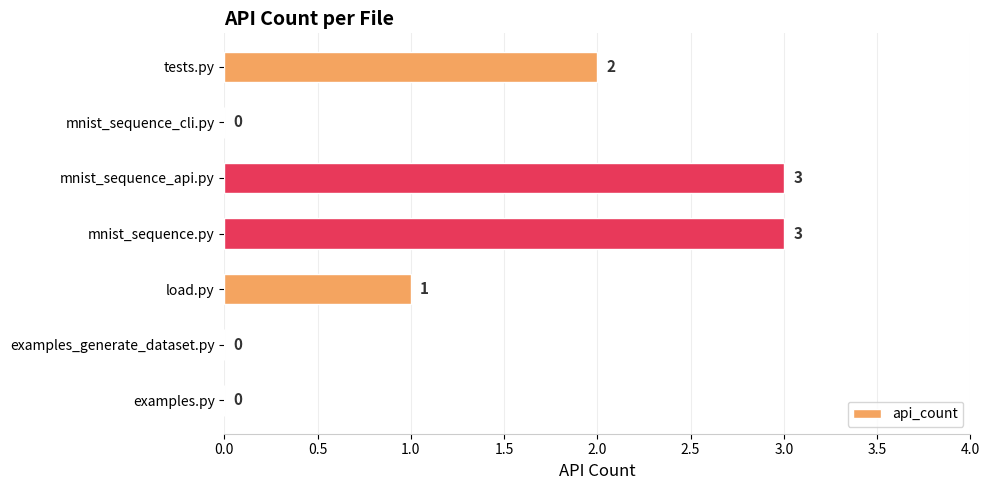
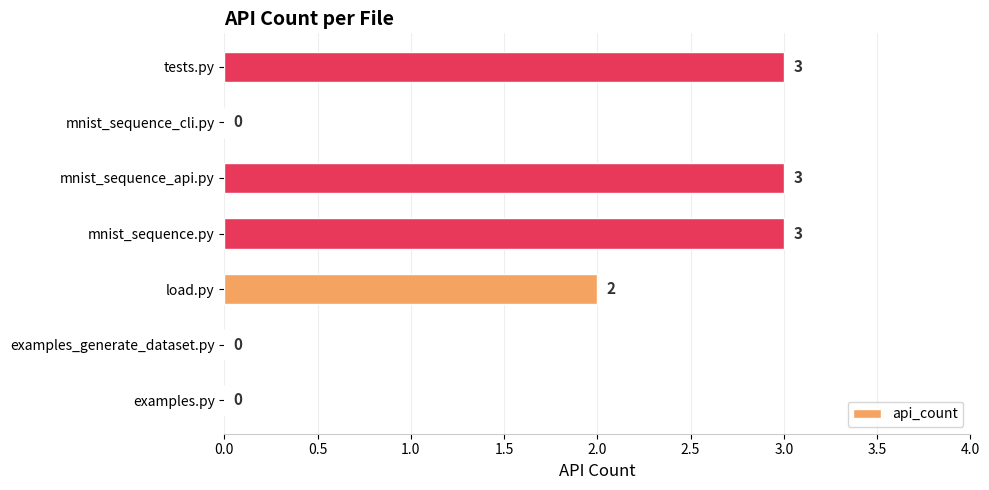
tests.py: 2 -> 3
load.py: 1 -> 2
